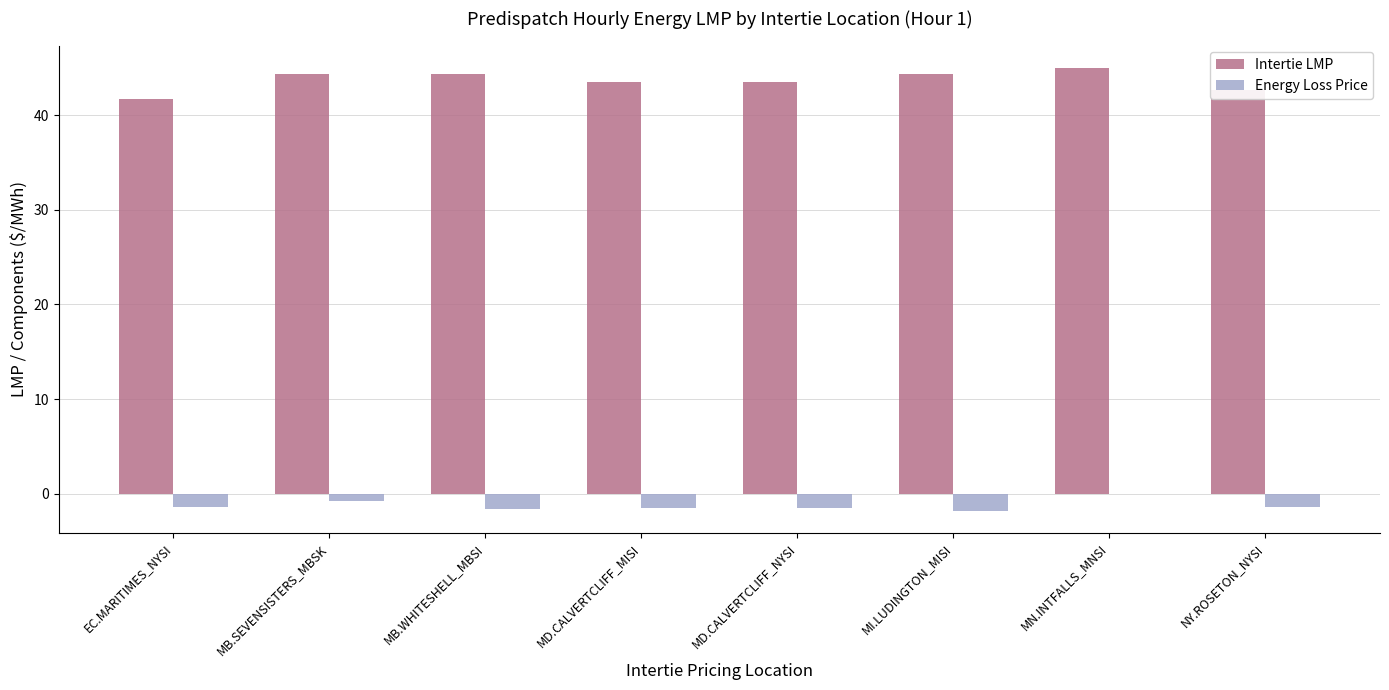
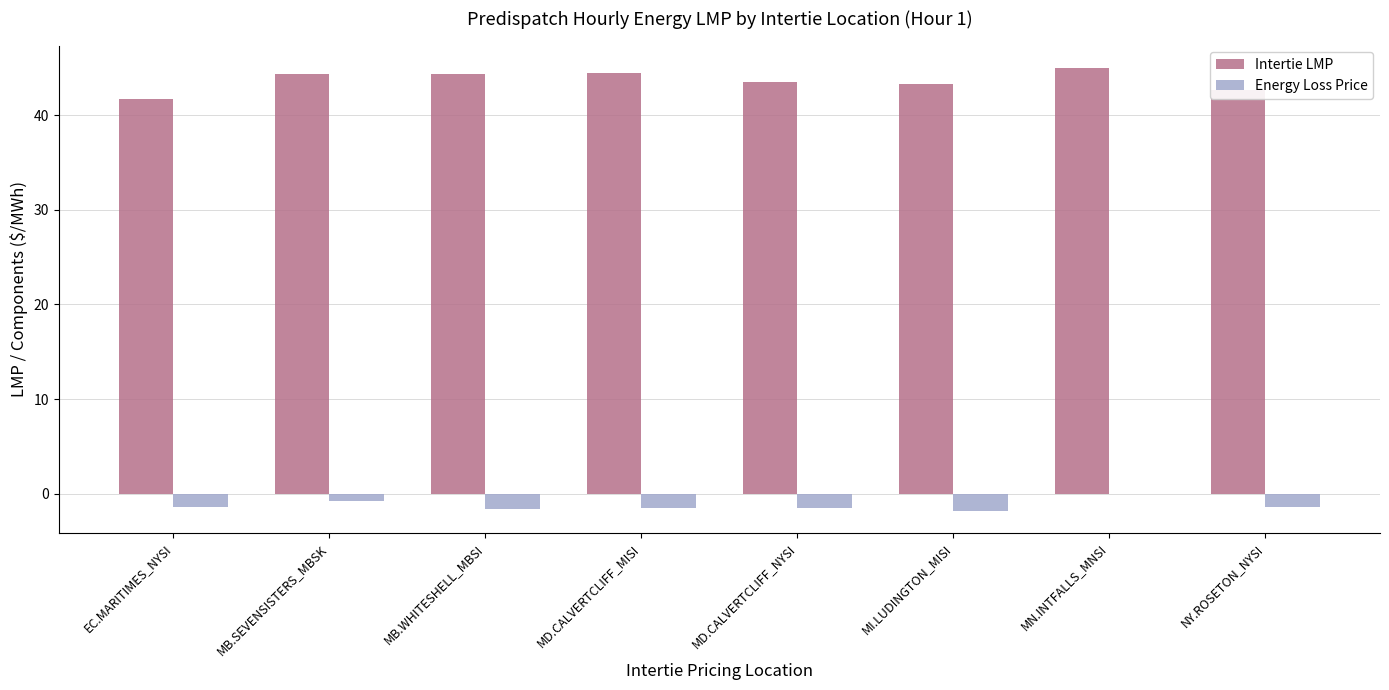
Intertie LMP, MD.CALVERTCLIFF_MISI: 43.5 -> 44.5
Intertie LMP, MI.LUDINGTON_MISI: 44 -> 43
